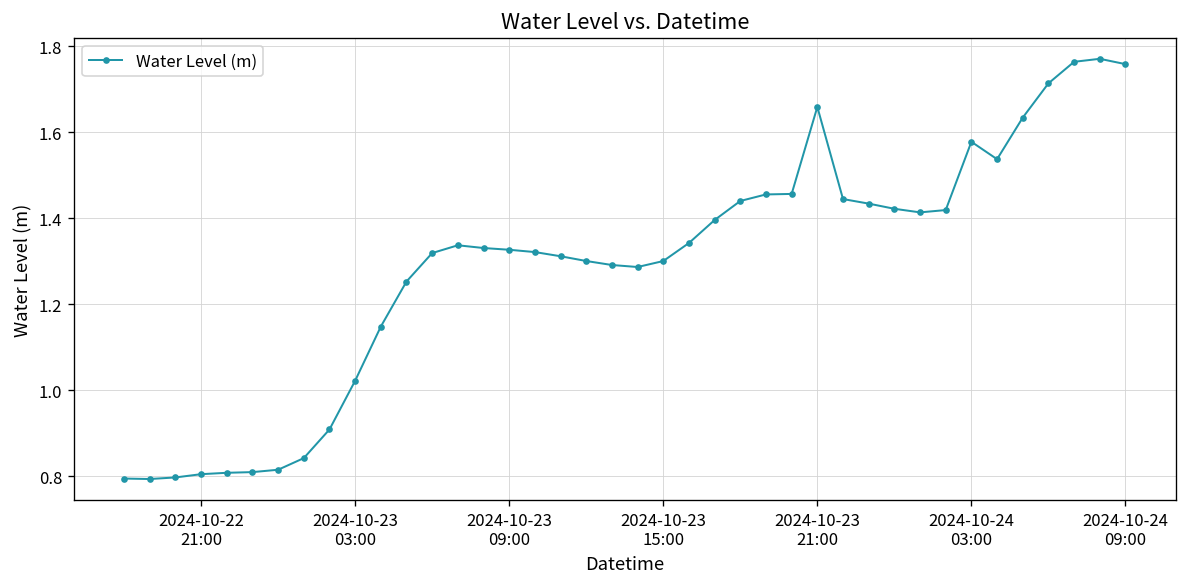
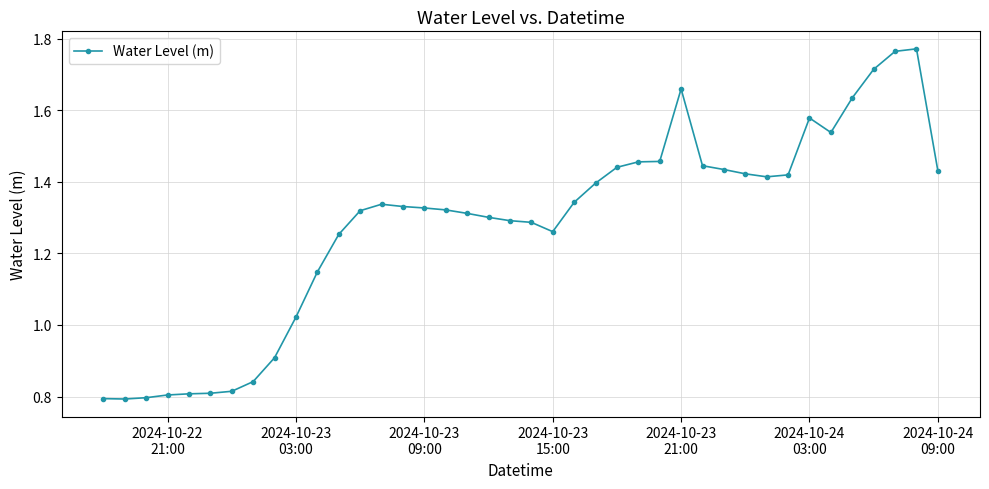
2024-10-23 15:00: 1.30 -> 1.26
2024-10-24 09:00: 1.76 -> 1.43
